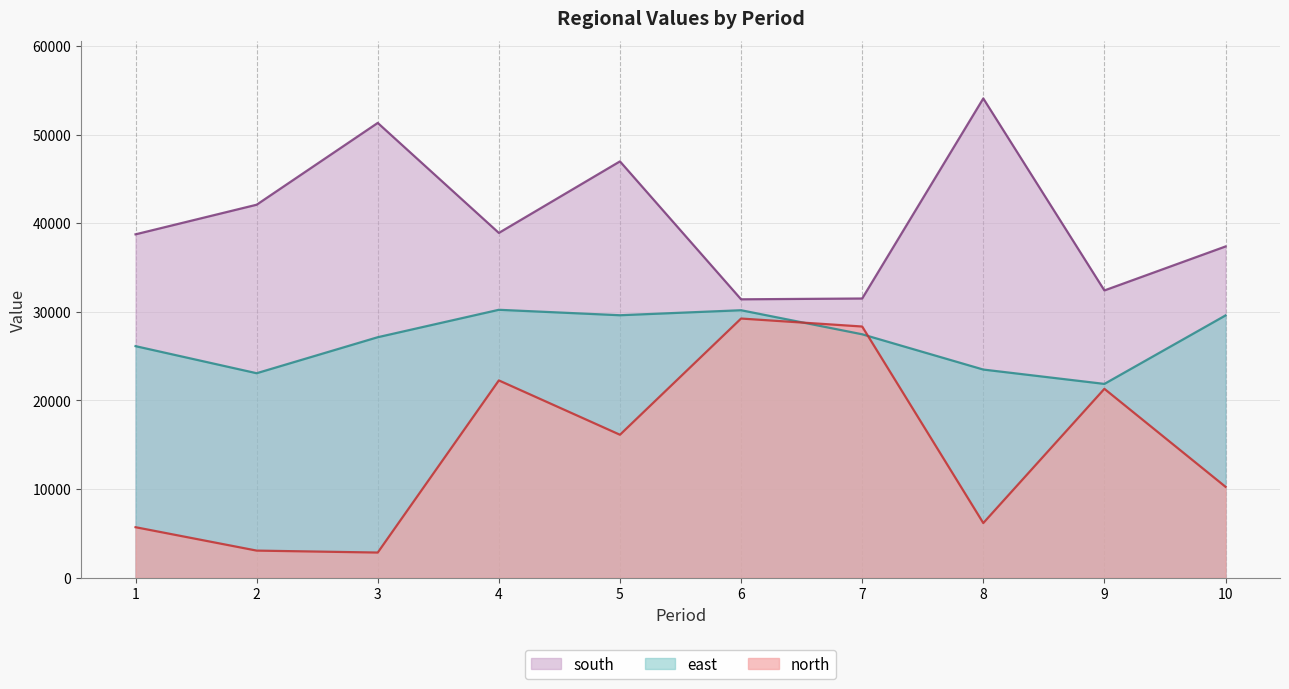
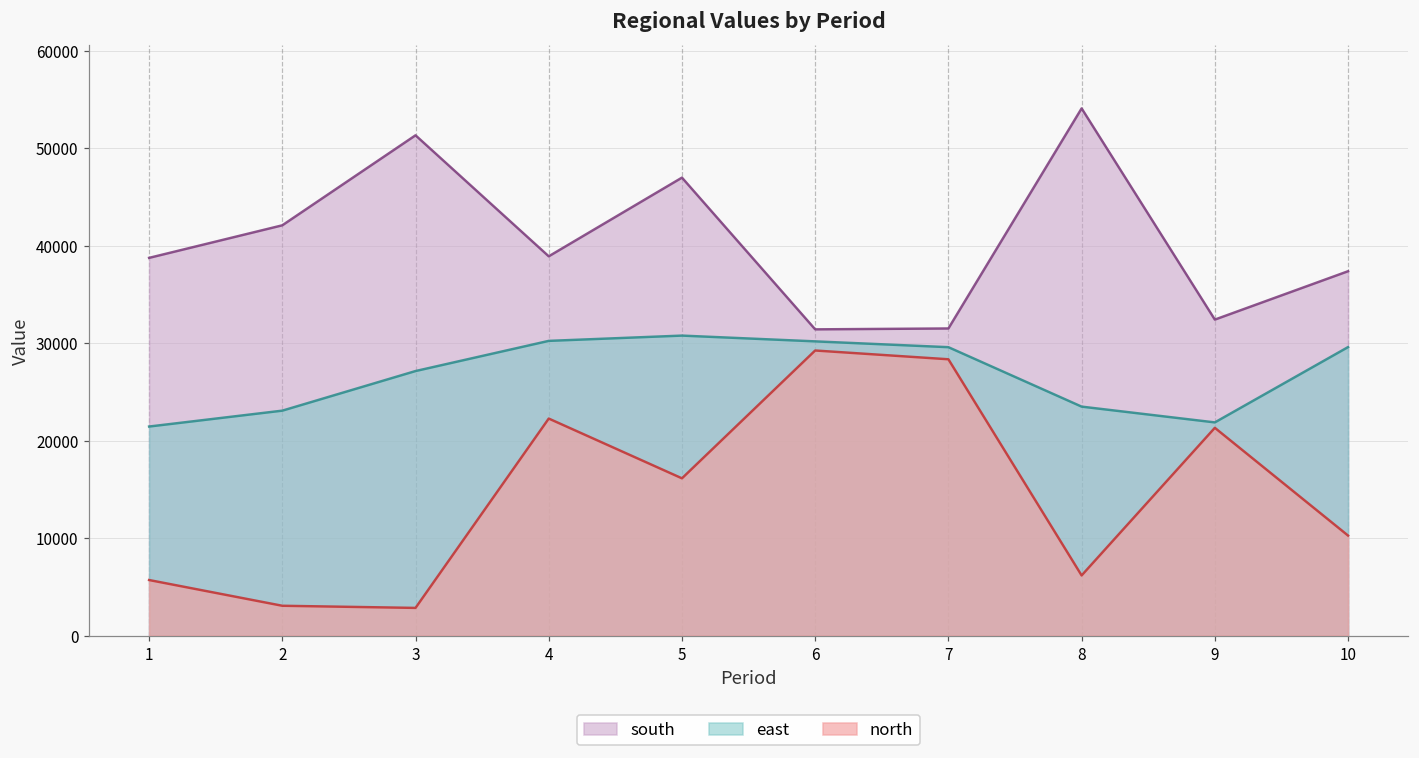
east, 1: 26000 -> 21000
east, 5: 30000 -> 31000
east, 7: 27000 -> 30000
